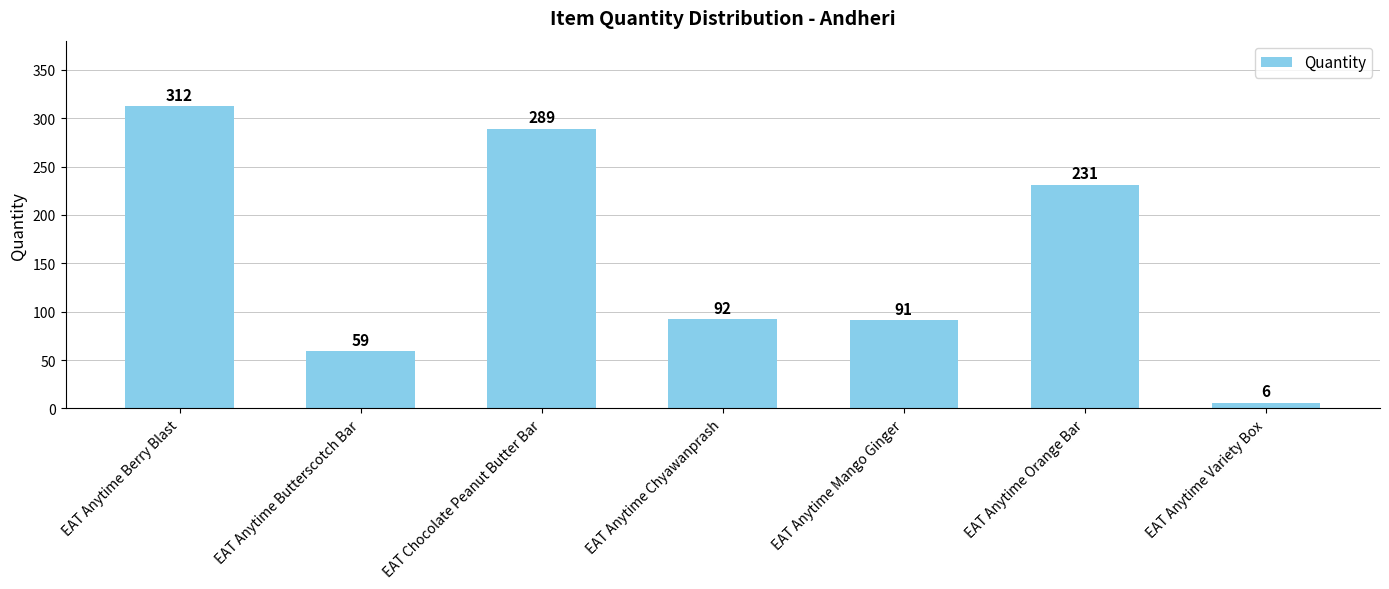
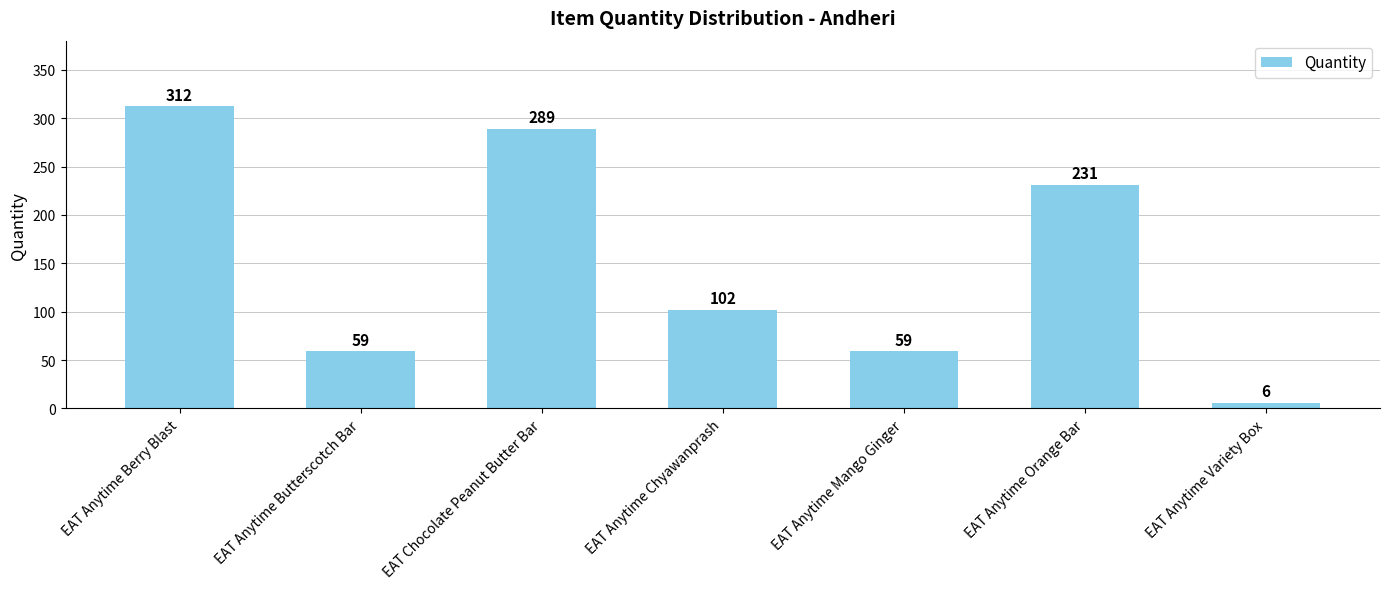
EAT Anytime Chyawanprash: 92 -> 102
EAT Anytime Mango Ginger: 91 -> 59
